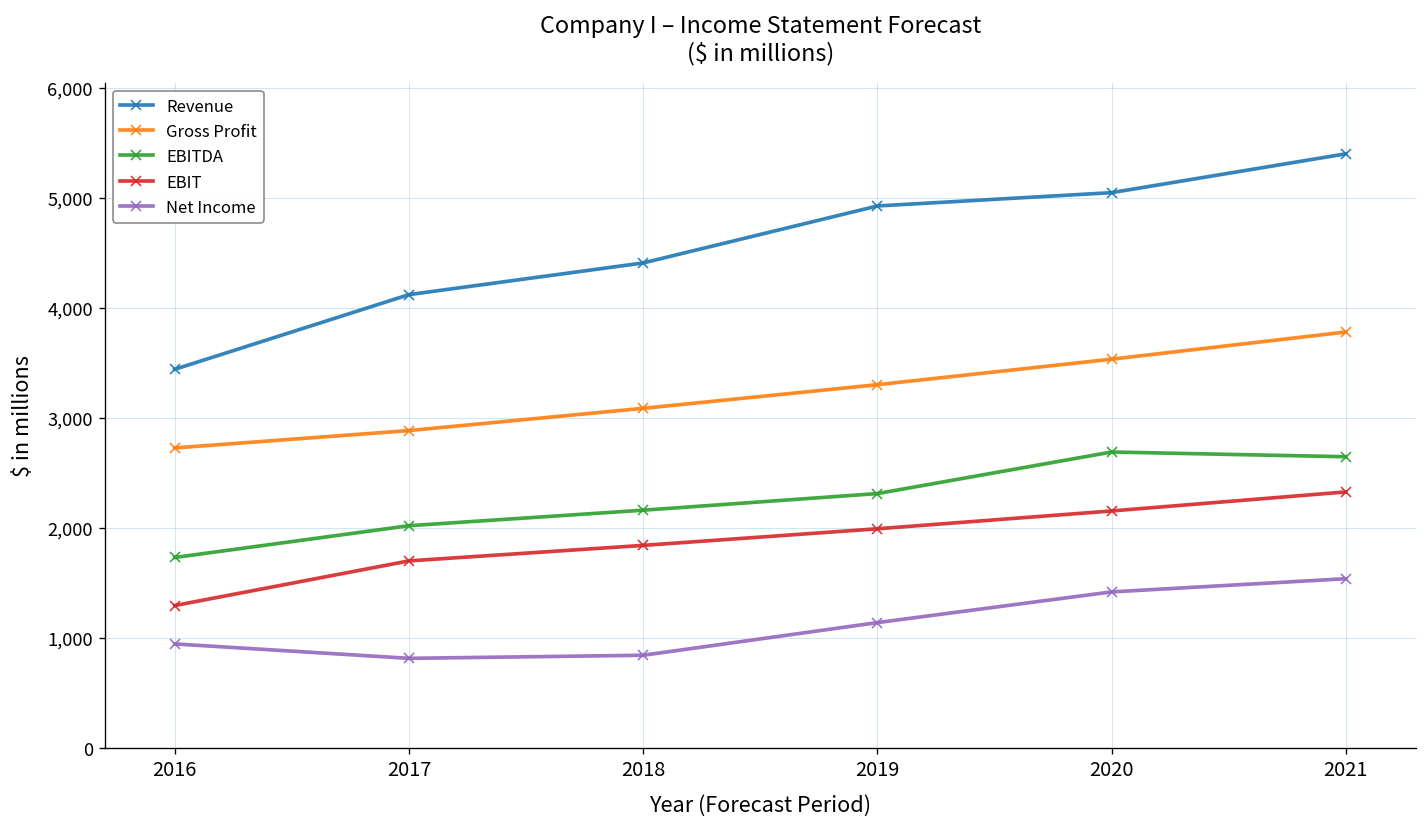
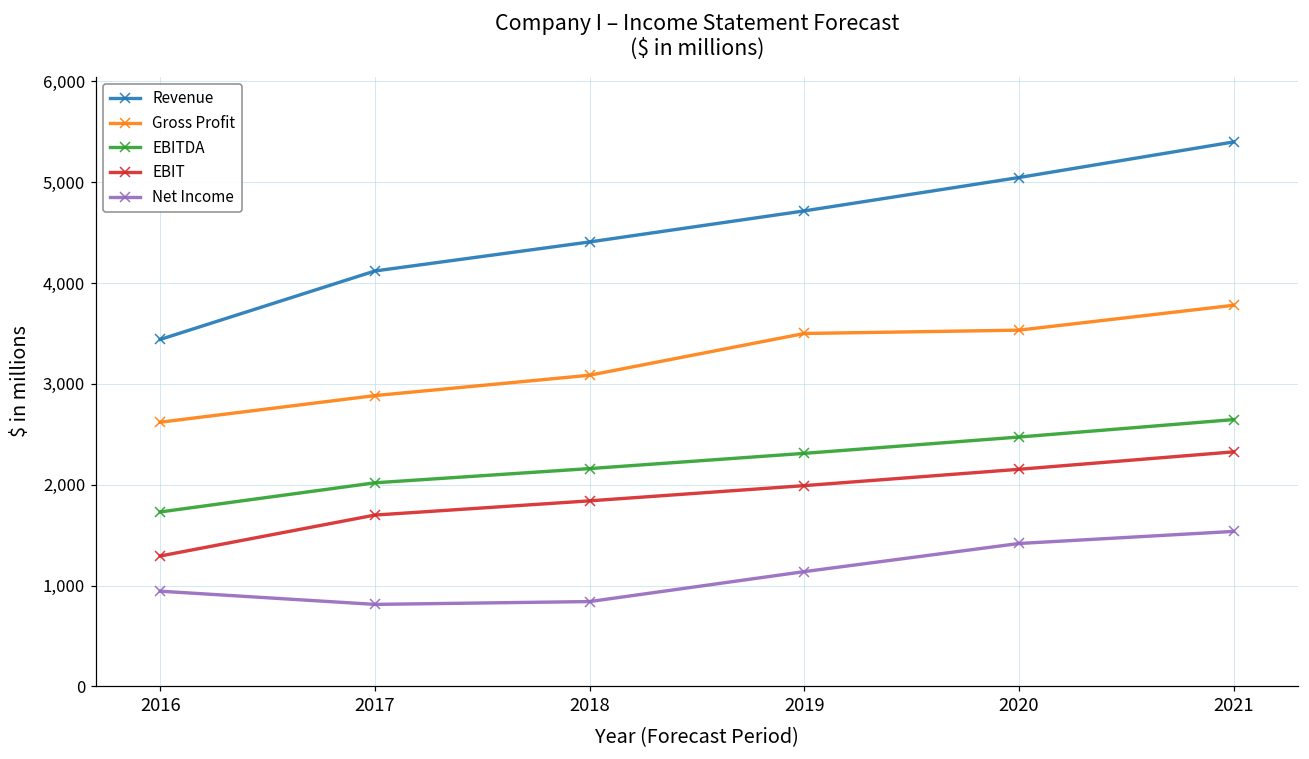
Gross Profit, 2016: 2,700 -> 2,600
Revenue, 2019: 4,900 -> 4,700
Gross Profit, 2019: 3,300 -> 3,500
EBITDA, 2020: 2,700 -> 2,500
